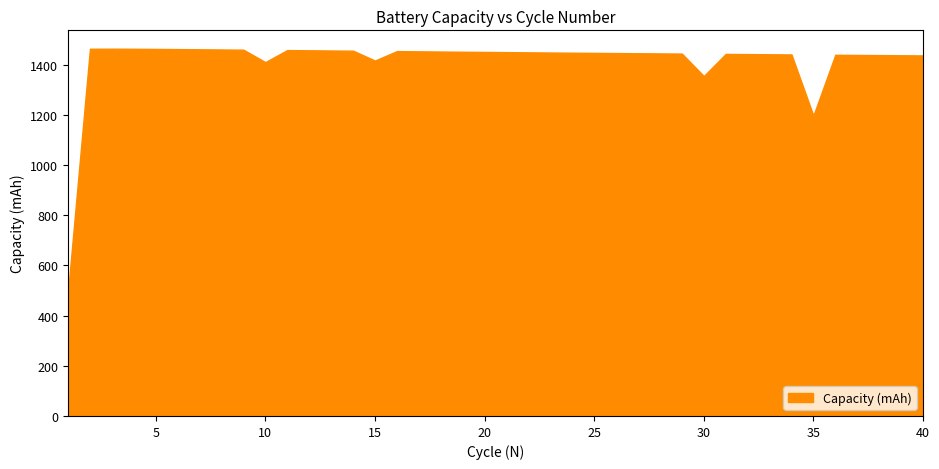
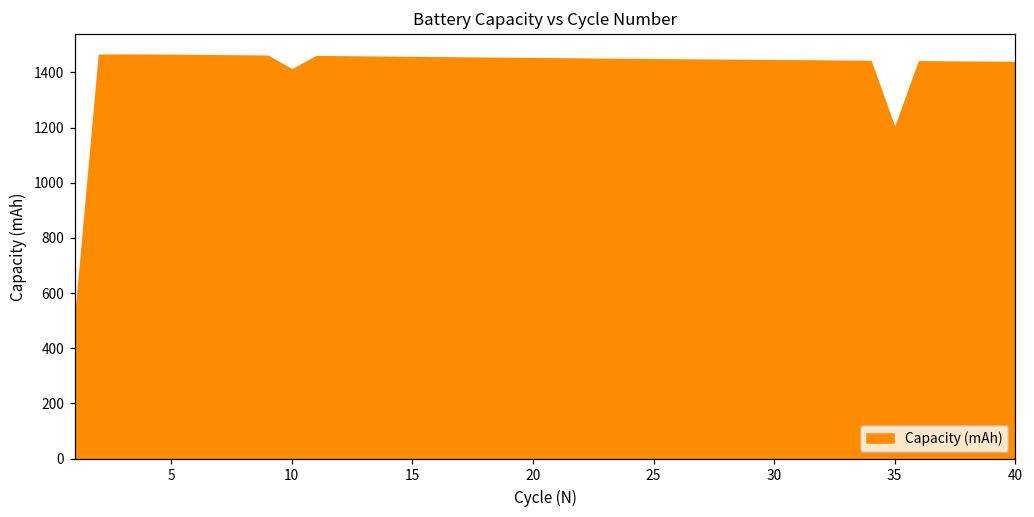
15: 1420 -> 1460
30: 1360 -> 1440
